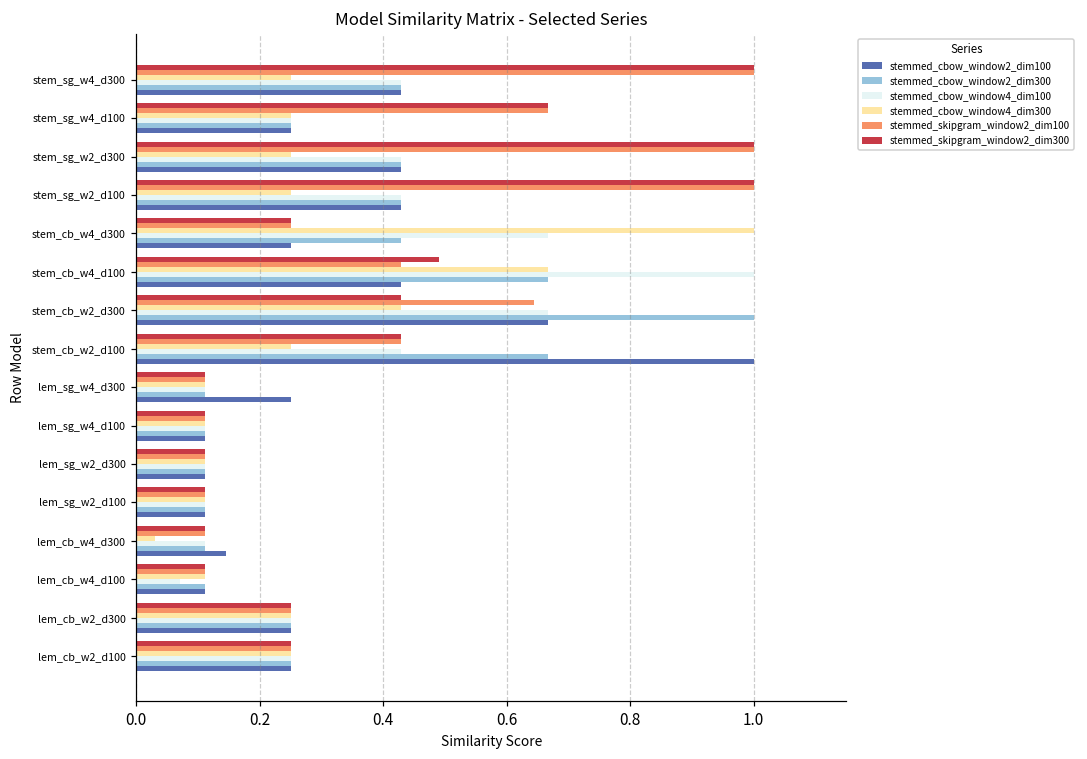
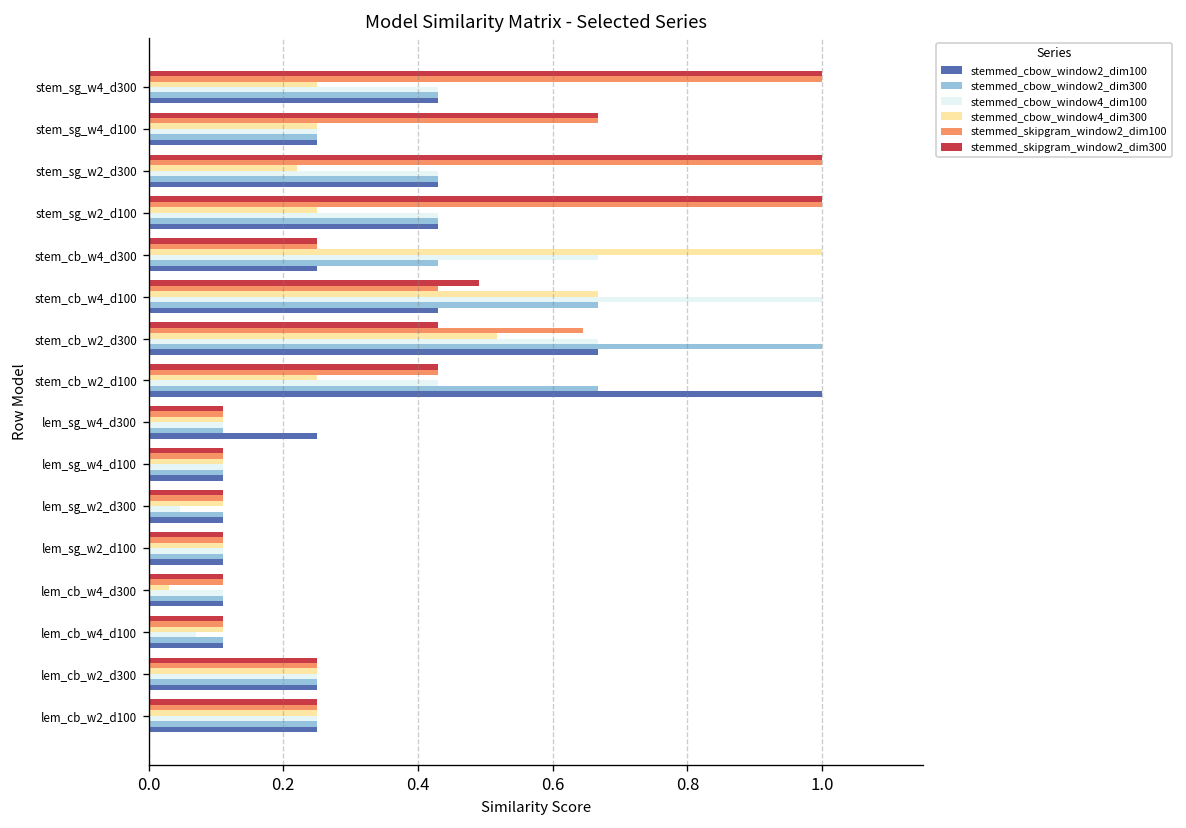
stemmed_cbow_window4_dim300, stem_sg_w2_d300: 0.25 -> 0.22
stemmed_cbow_window4_dim300, stem_cb_w2_d300: 0.43 -> 0.52
stemmed_cbow_window4_dim100, lem_sg_w2_d300: 0.11 -> 0.05
stemmed_cbow_window2_dim100, lem_cb_w4_d300: 0.15 -> 0.11
